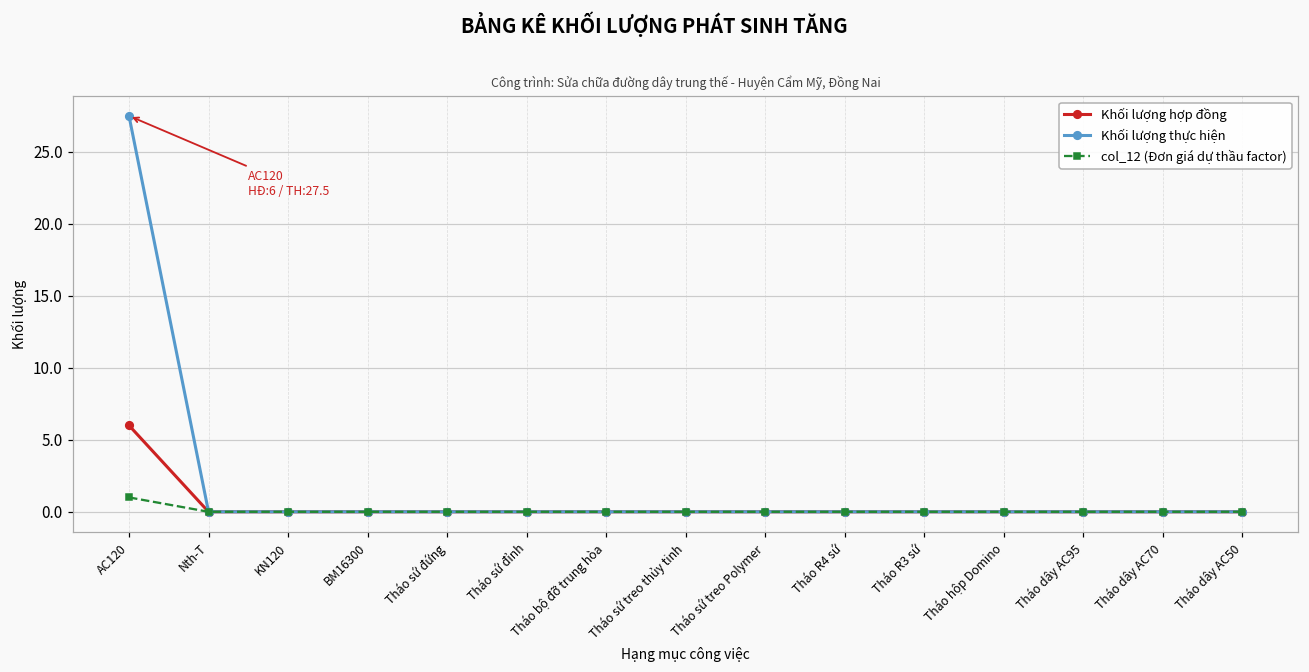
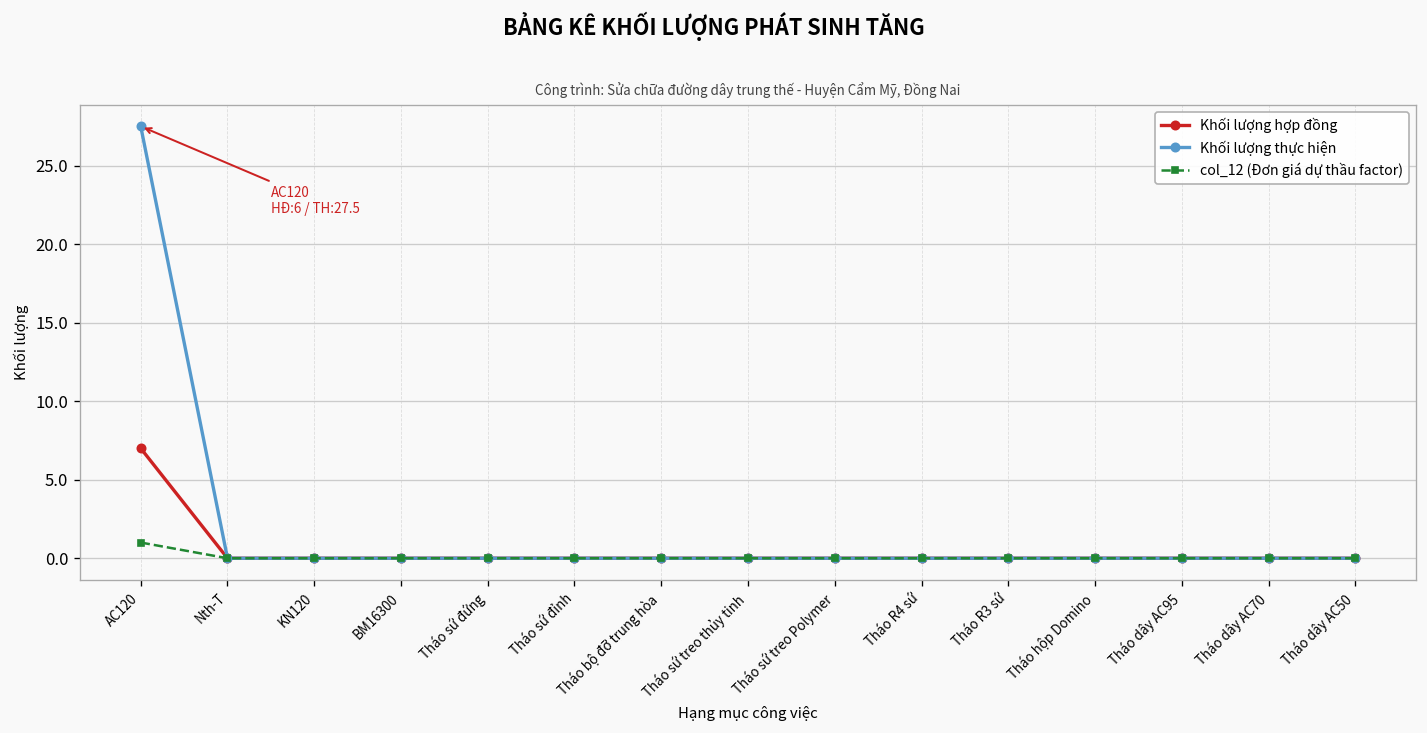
Khối lượng hợp đồng, AC120: 6 -> 7
